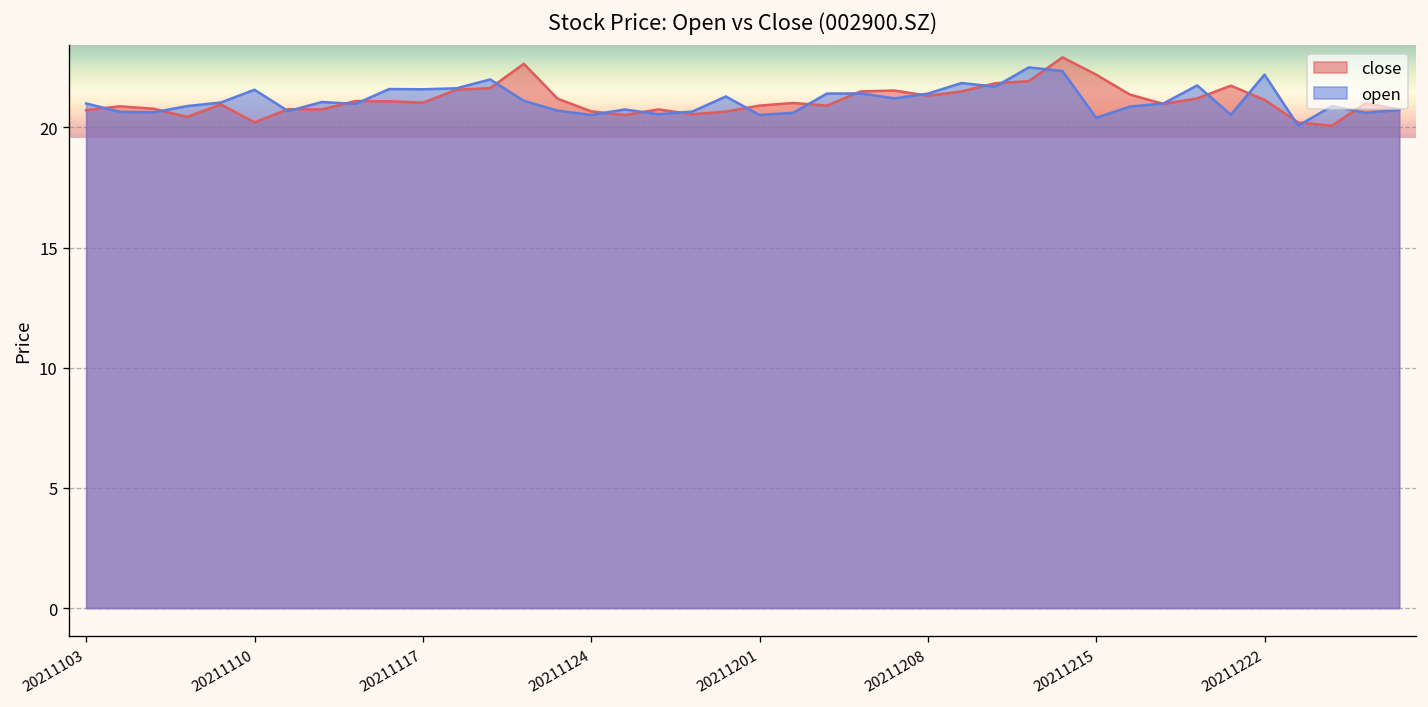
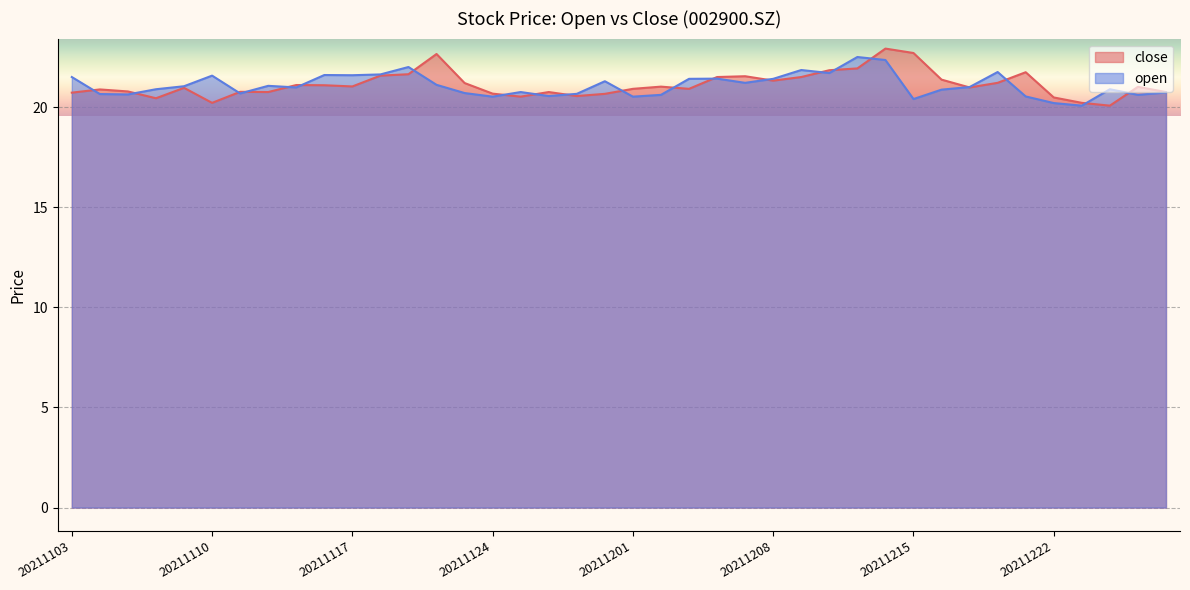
open, 20211103: 21.0 -> 21.5
close, 20211215: 22.2 -> 22.7
close, 20211222: 21.2 -> 20.5
open, 20211222: 22.2 -> 20.2
